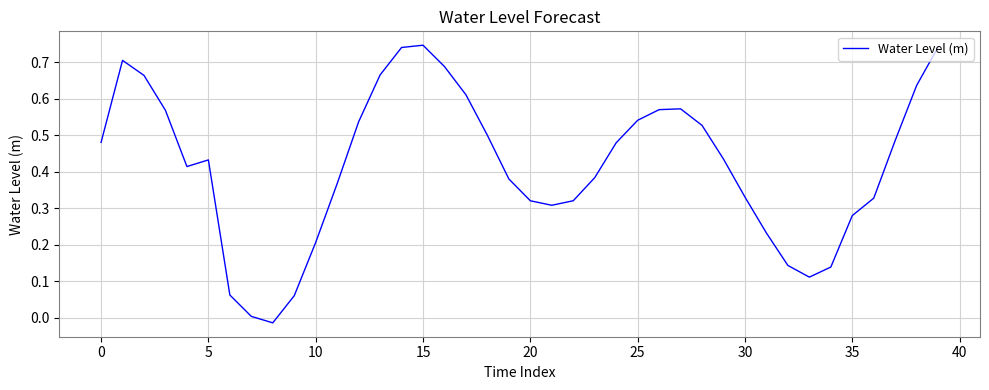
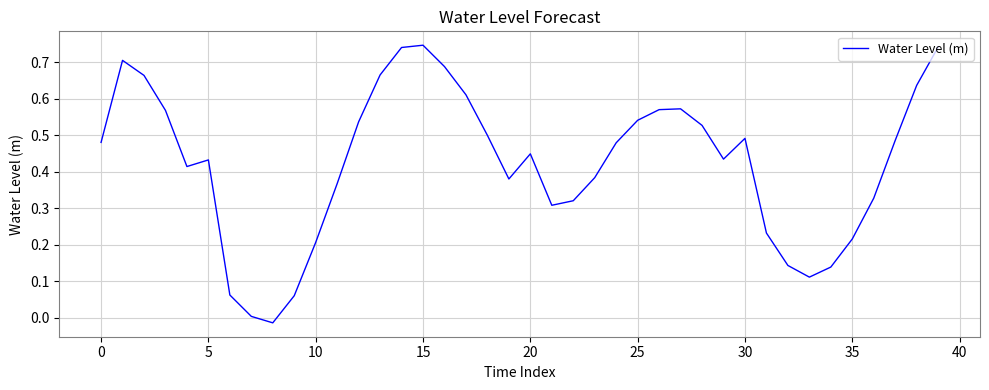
20: 0.32 -> 0.45
30: 0.33 -> 0.49
35: 0.28 -> 0.22
